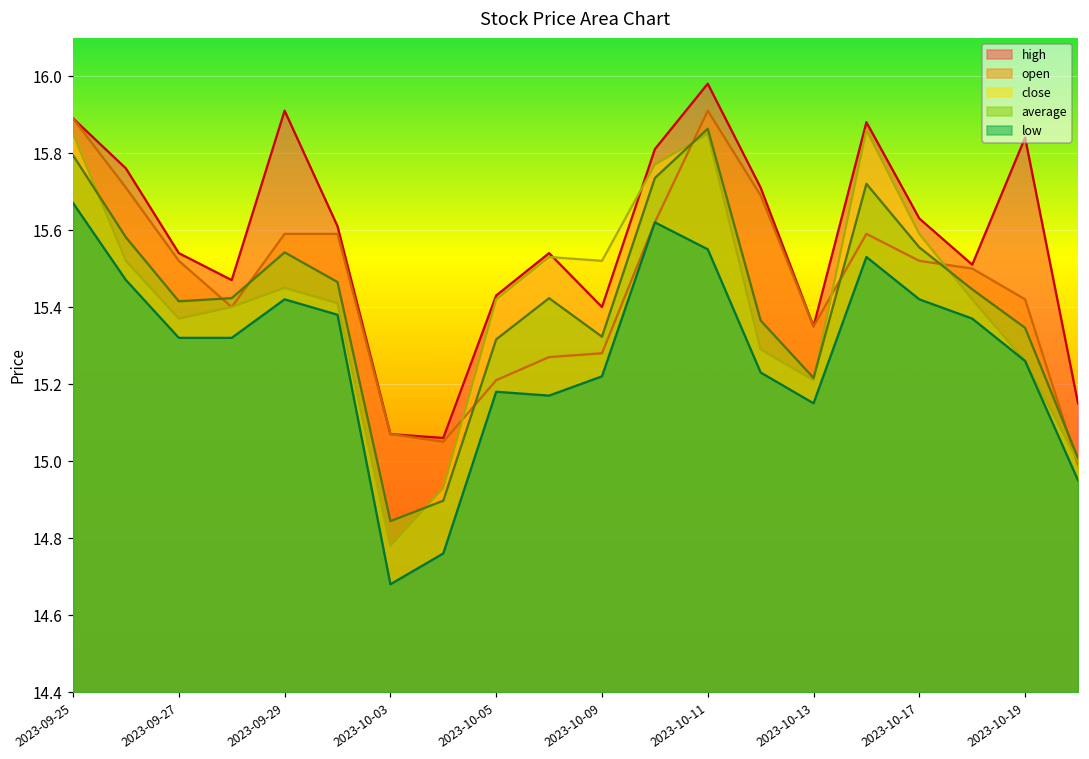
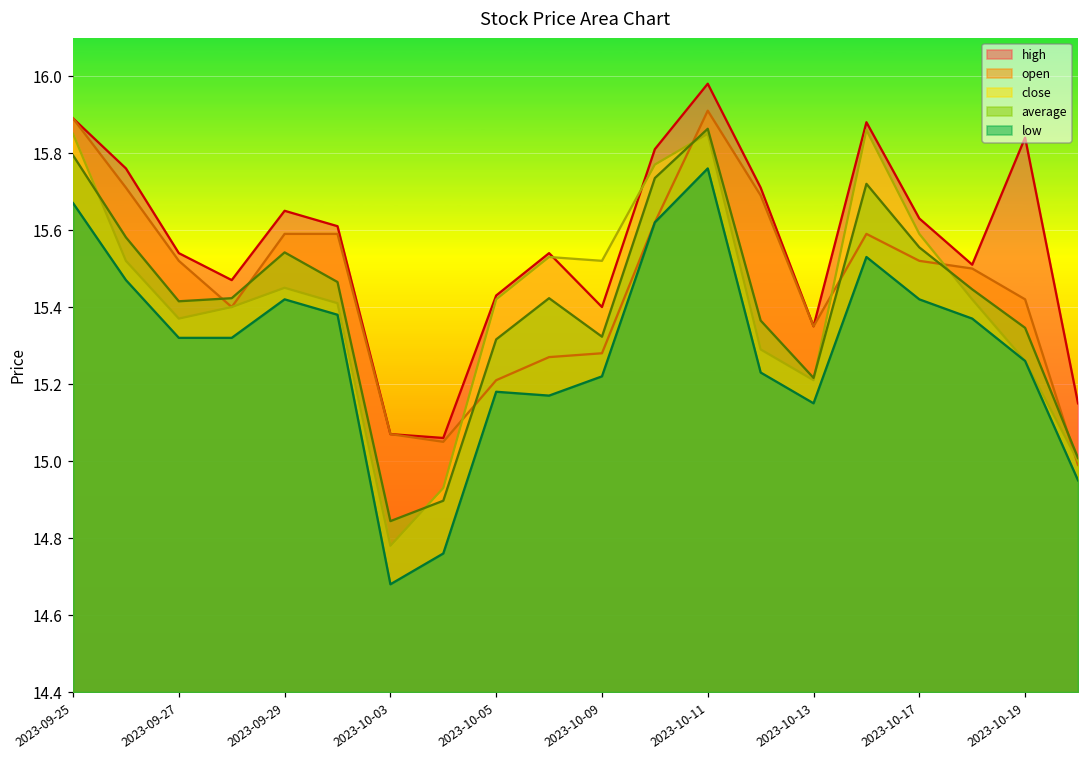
high, 2023-09-29: 15.91 -> 15.65
low, 2023-10-11: 15.55 -> 15.76
